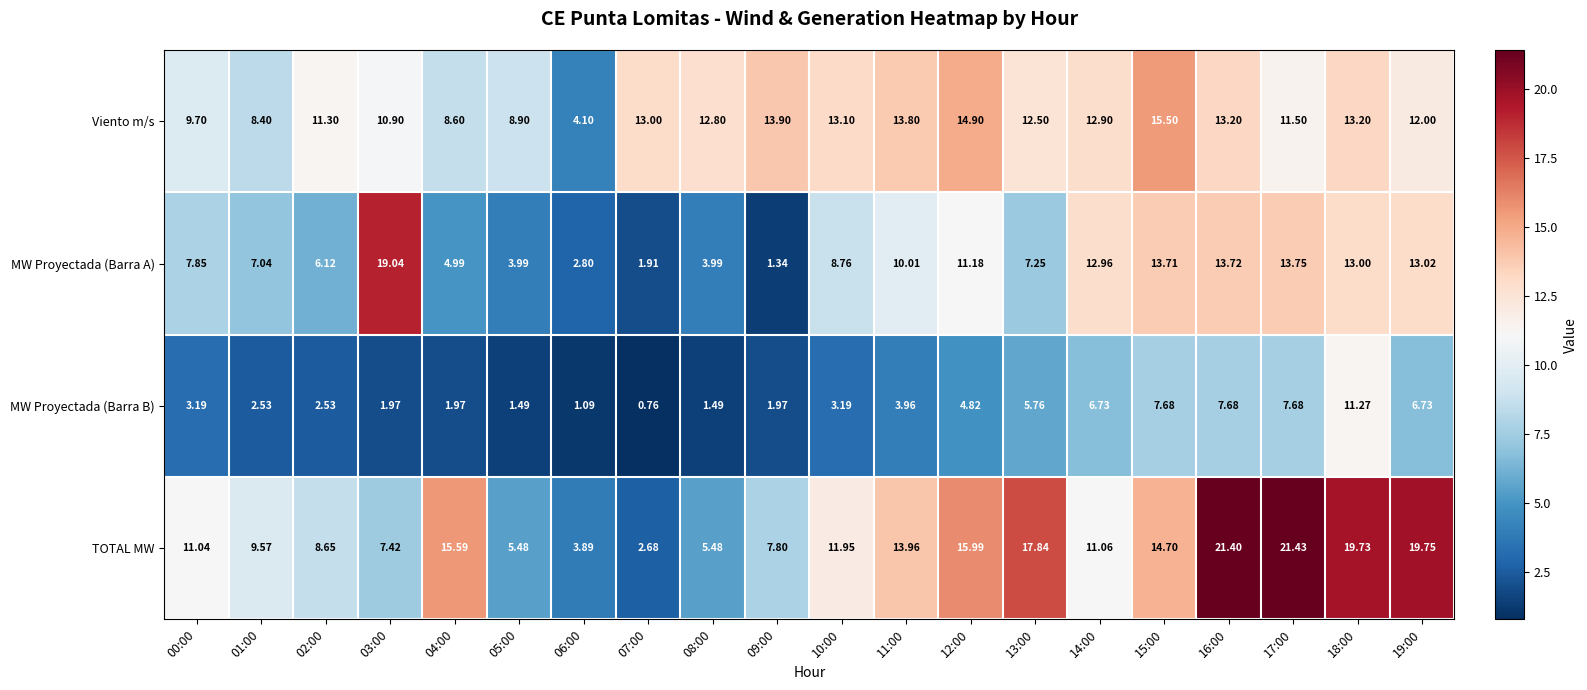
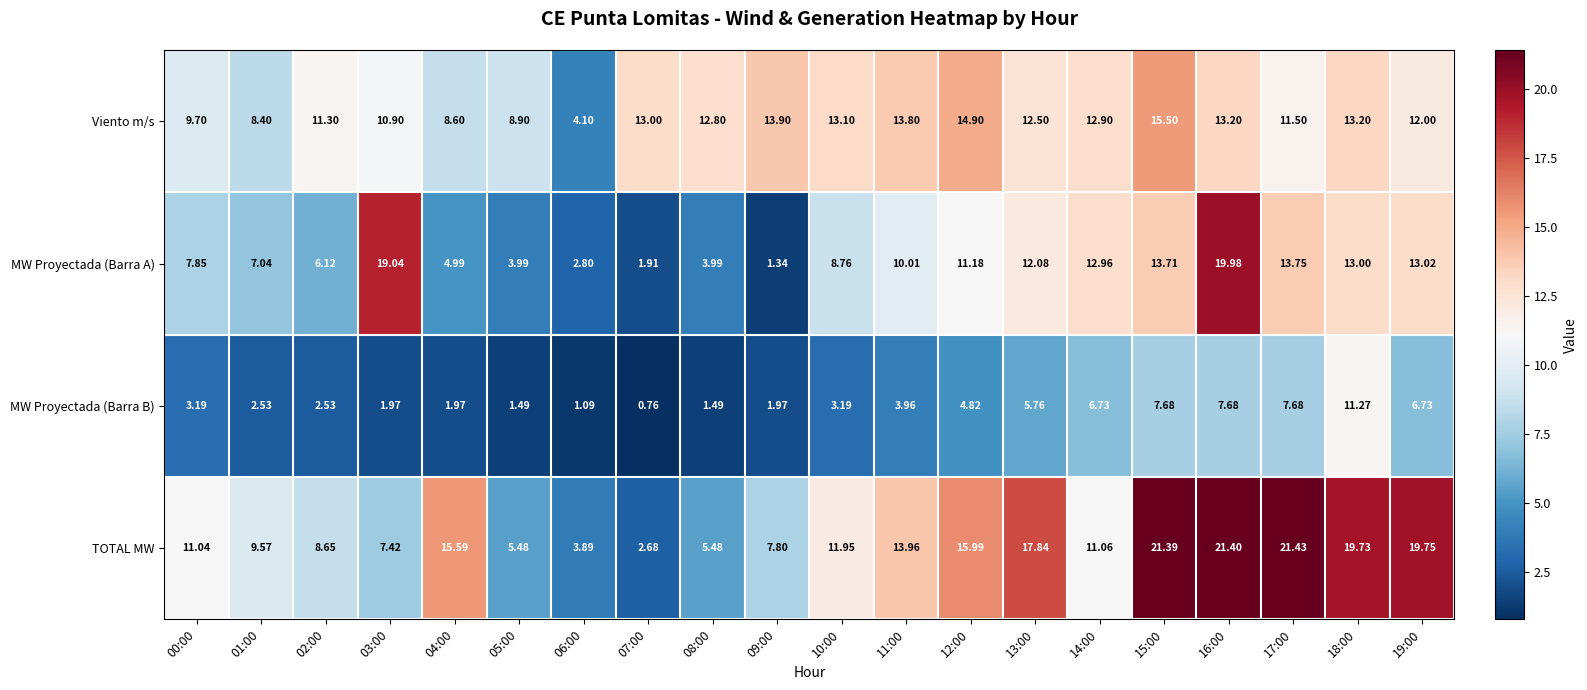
MW Proyectada (Barra A), 13:00: 7.25 -> 12.08
MW Proyectada (Barra A), 16:00: 13.72 -> 19.98
TOTAL MW, 15:00: 14.70 -> 21.39
